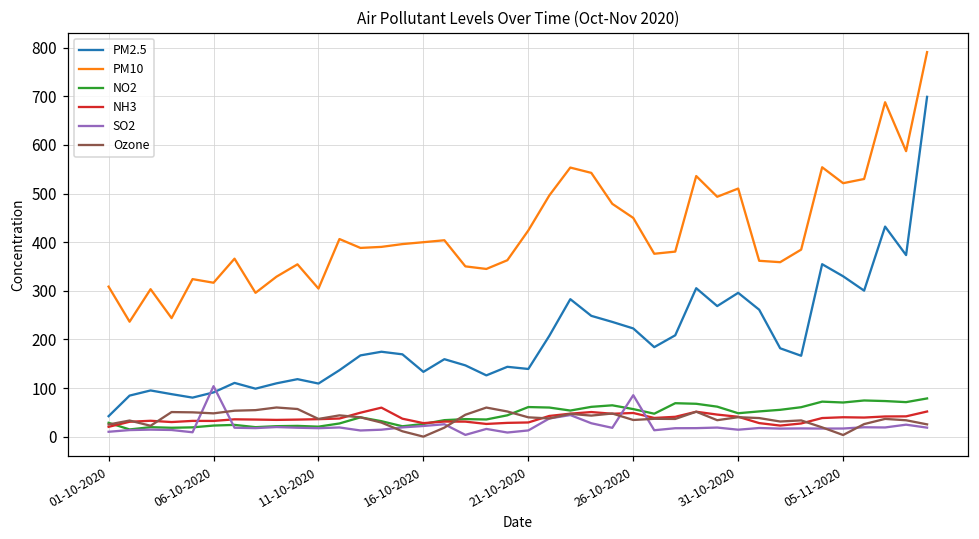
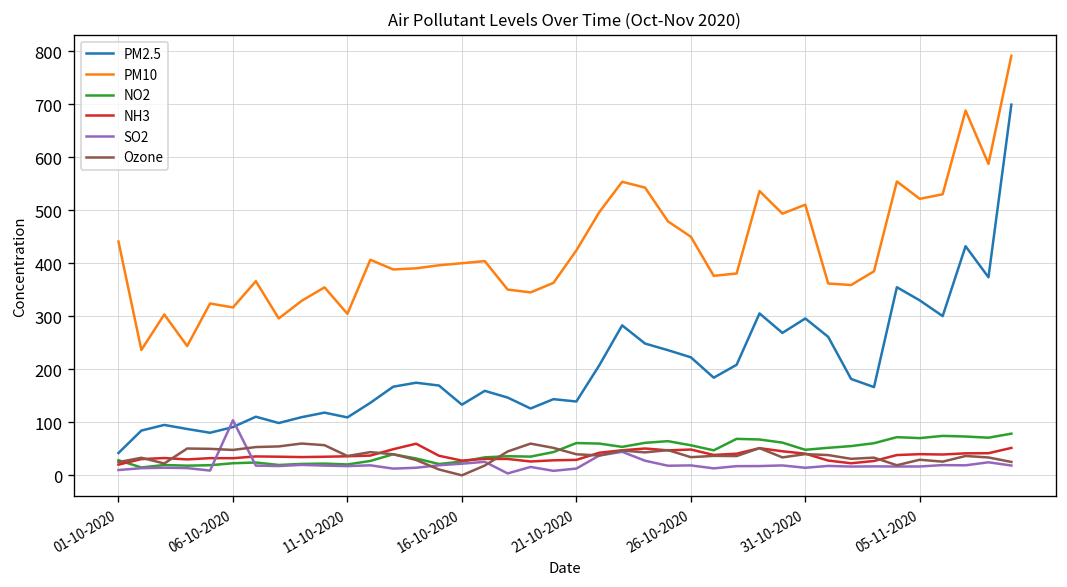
PM10, 01-10-2020: 310 -> 440
SO2, 26-10-2020: 90 -> 20
Ozone, 05-11-2020: 0 -> 30
